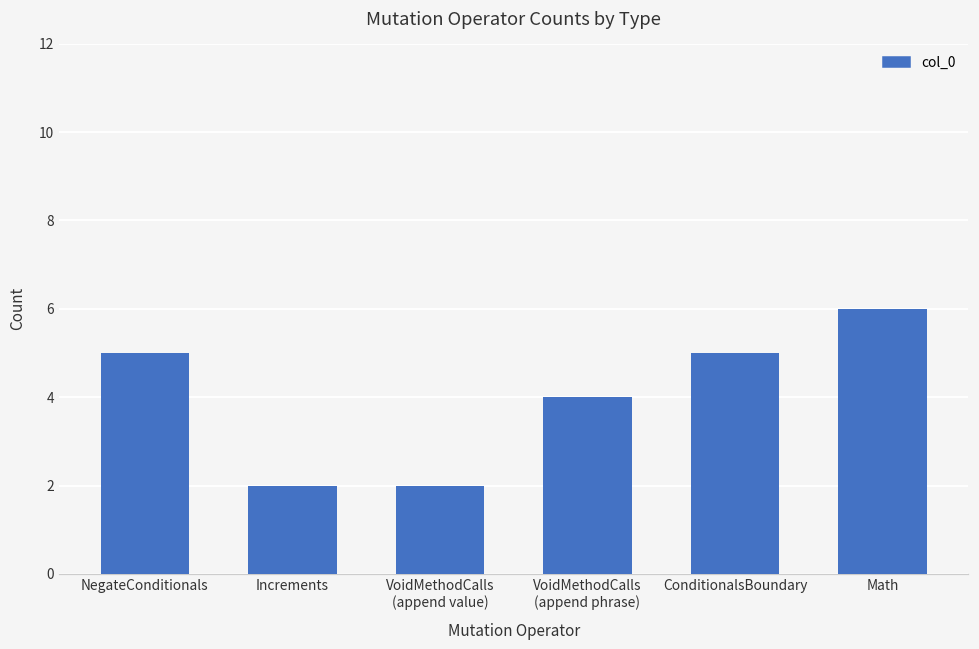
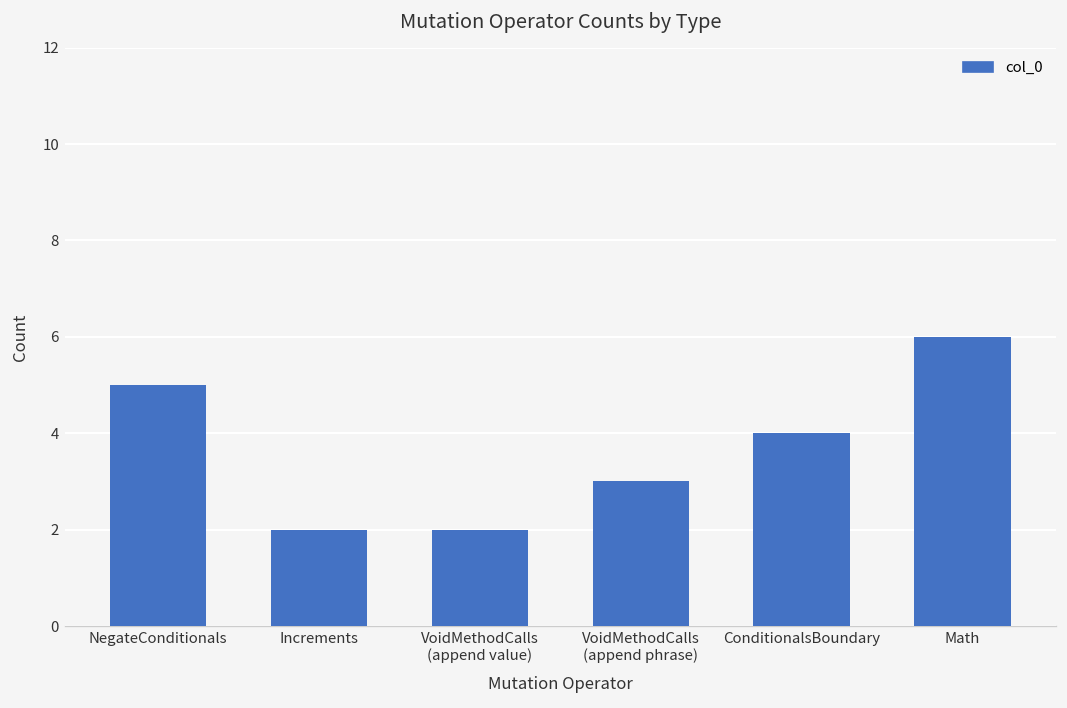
VoidMethodCalls (append phrase): 4 -> 3
ConditionalsBoundary: 5 -> 4
